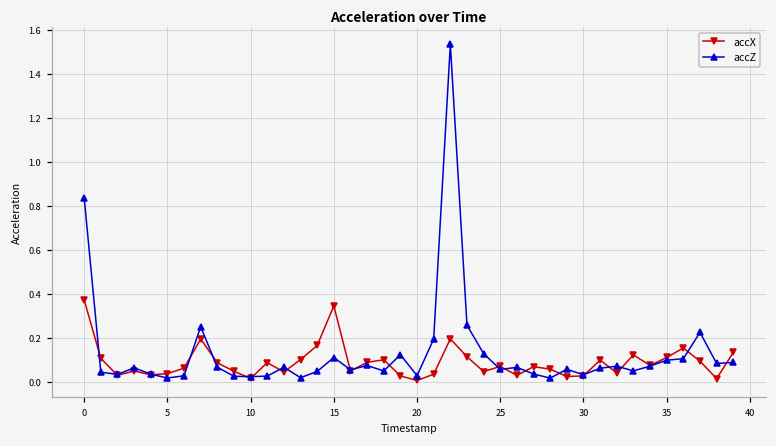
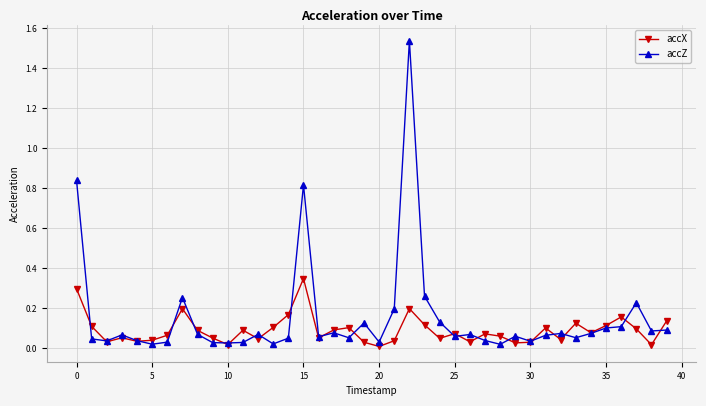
accX, 0: 0.37 -> 0.30
accZ, 15: 0.11 -> 0.82
